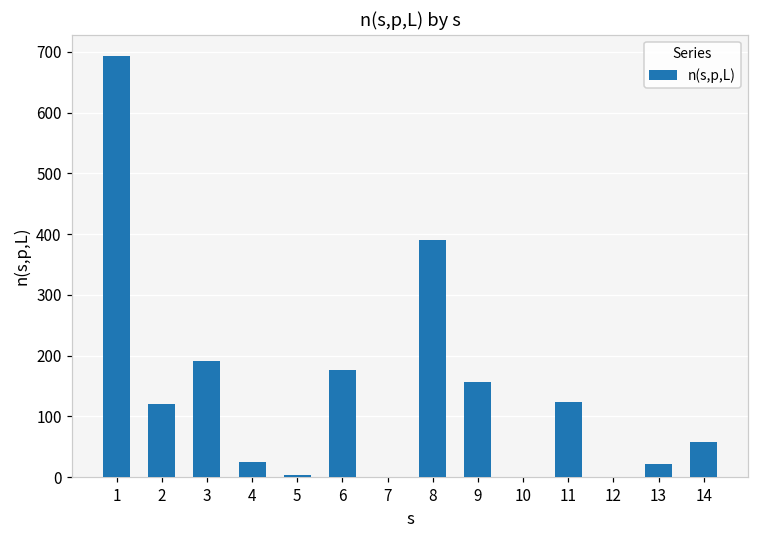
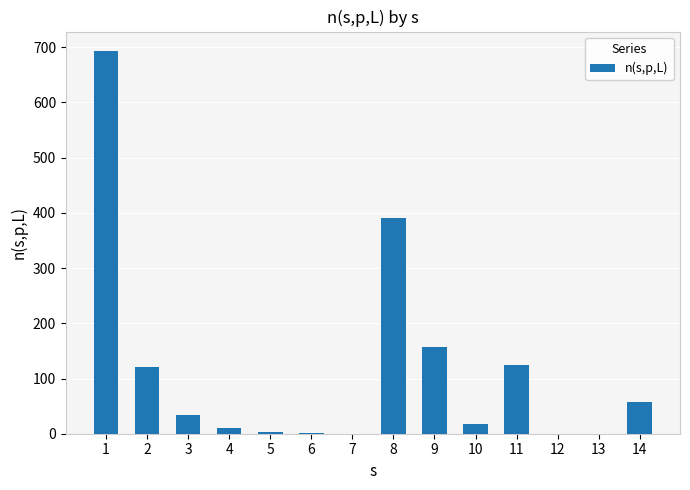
3: 190 -> 30
4: 30 -> 10
6: 180 -> 0
10: 0 -> 20
13: 20 -> 0
